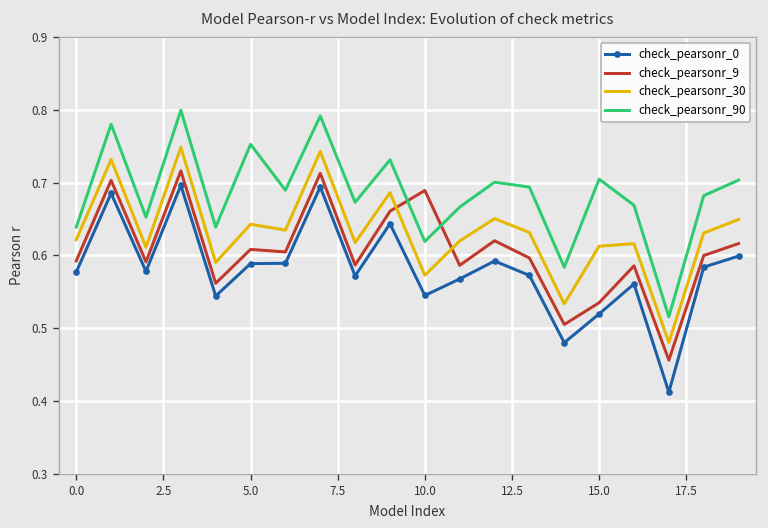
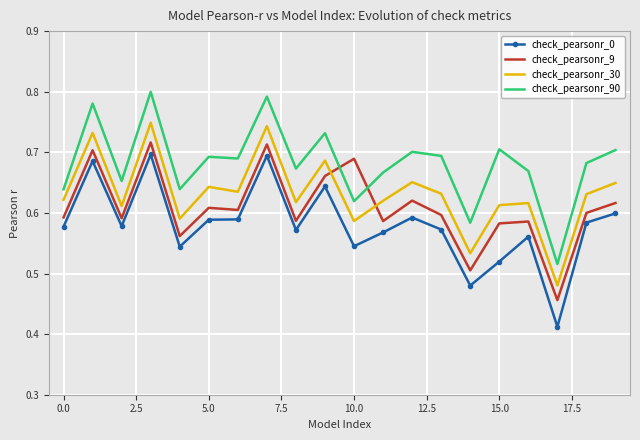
check_pearsonr_90, 5.0: 0.75 -> 0.69
check_pearsonr_30, 10.0: 0.57 -> 0.59
check_pearsonr_9, 15.0: 0.54 -> 0.58
